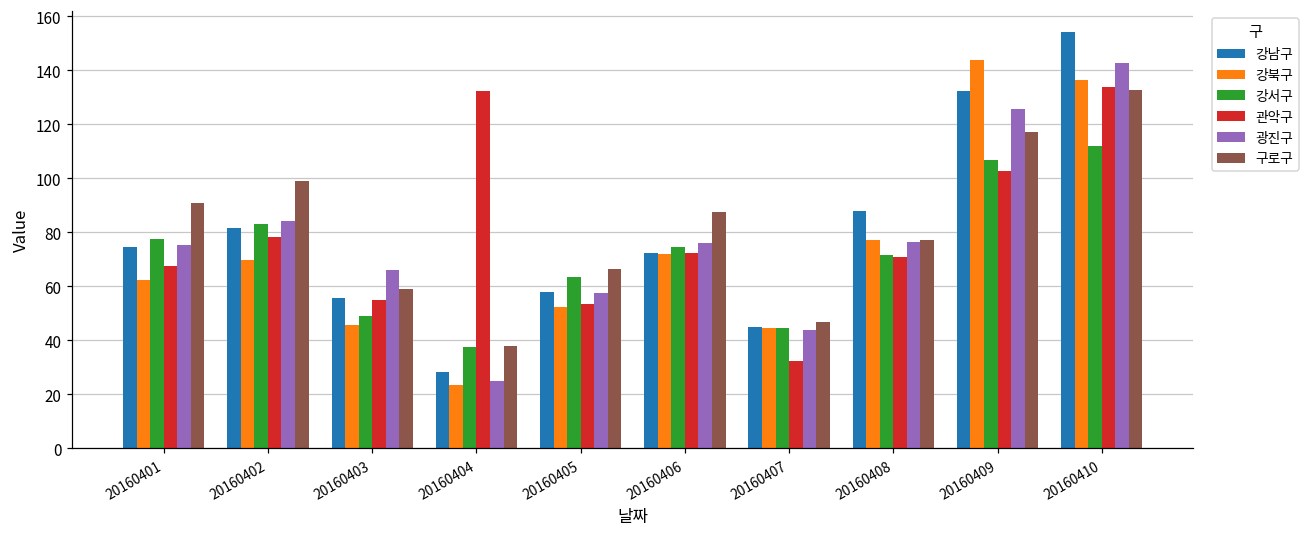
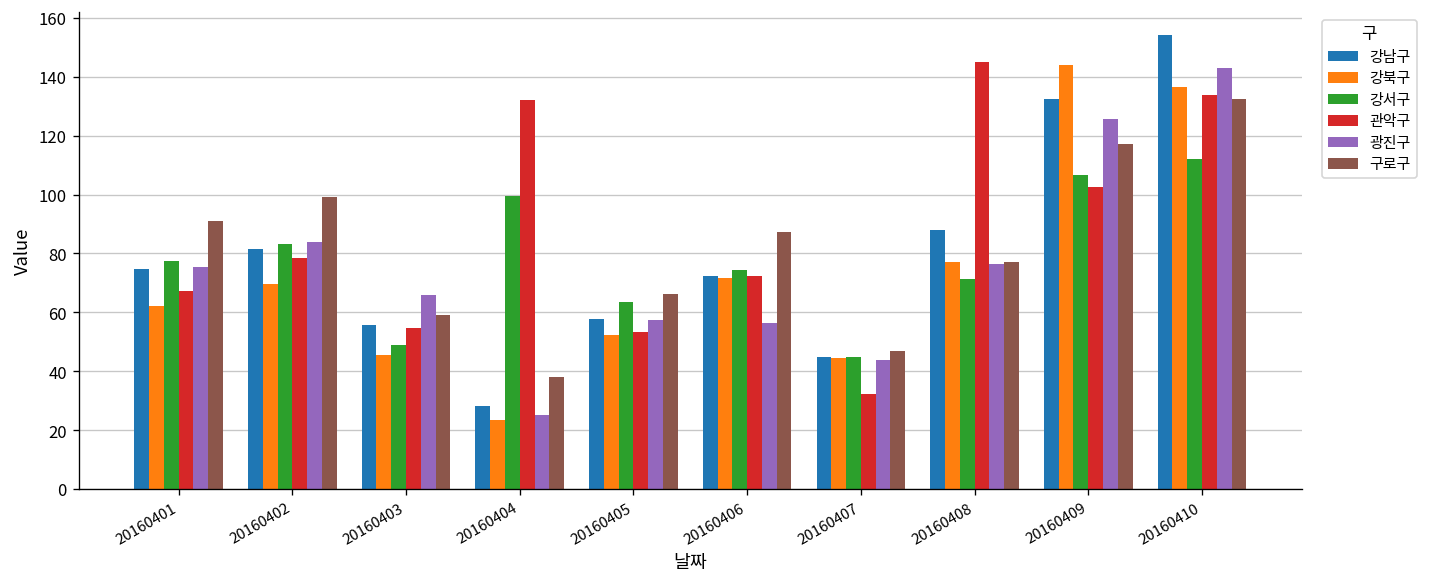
강서구, 20160404: 38 -> 100
광진구, 20160406: 76 -> 56
관악구, 20160408: 71 -> 145
